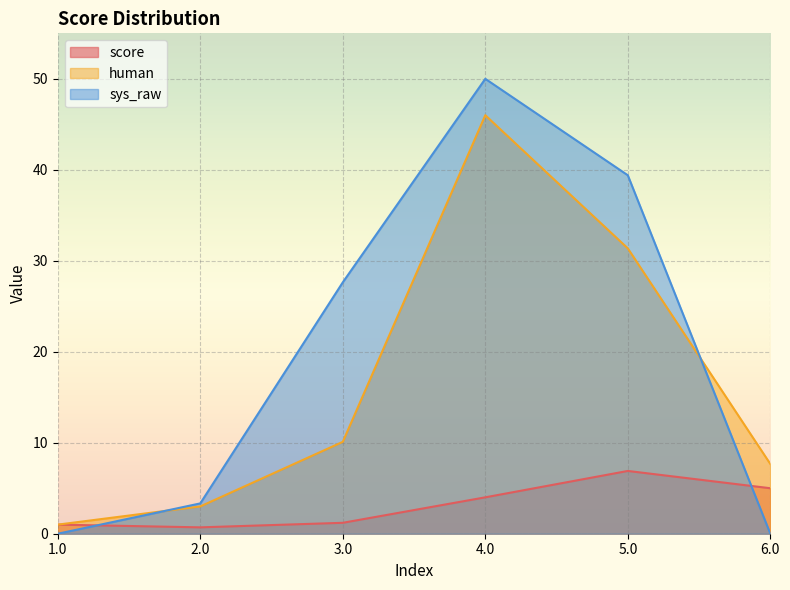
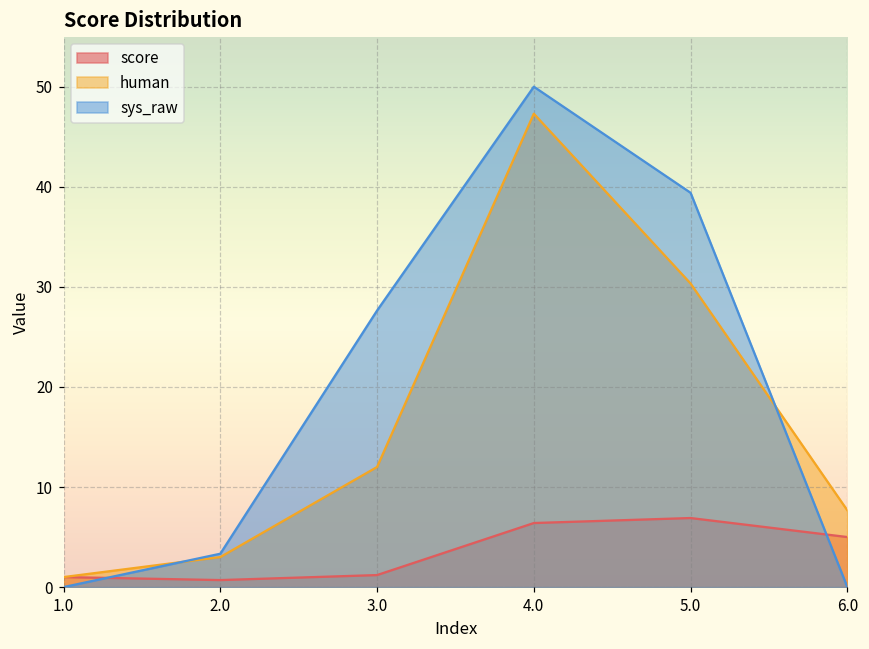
human, 3.0: 10 -> 12
score, 4.0: 4 -> 6
human, 4.0: 46 -> 47
human, 5.0: 31 -> 30
